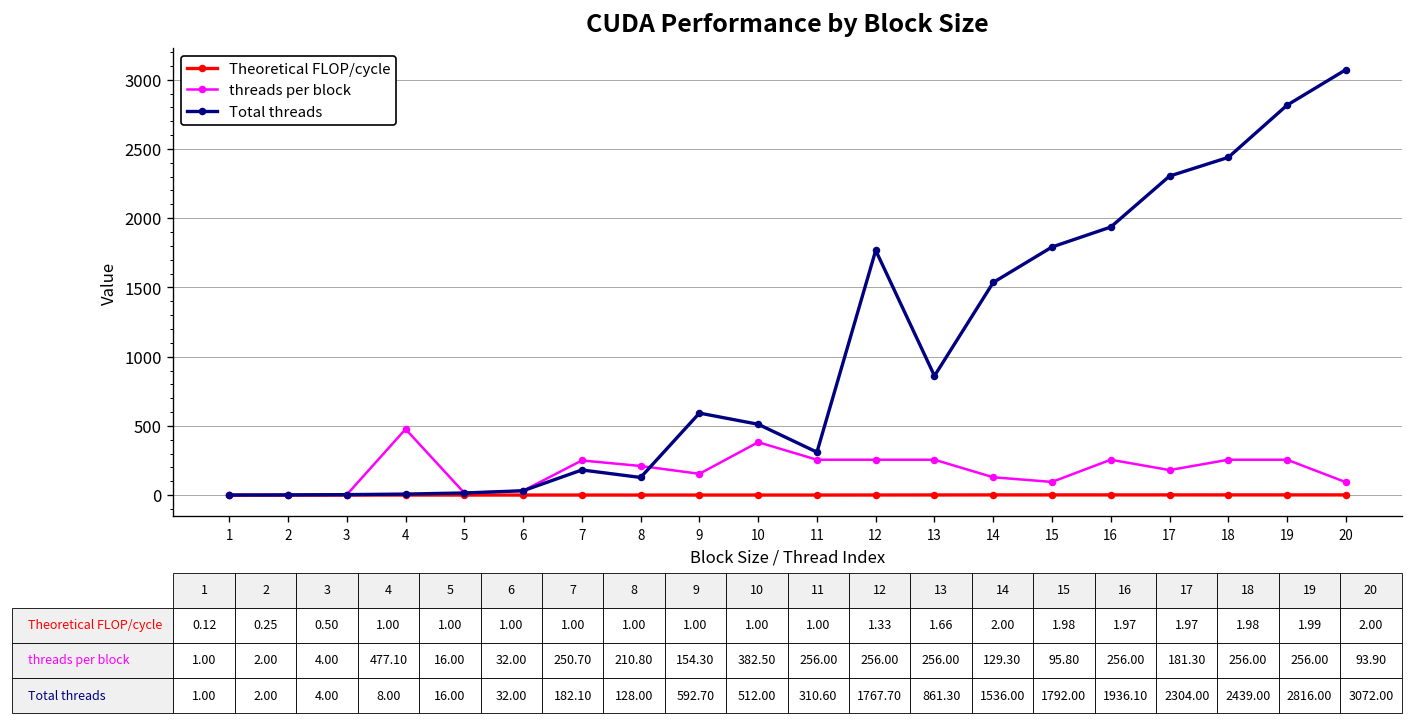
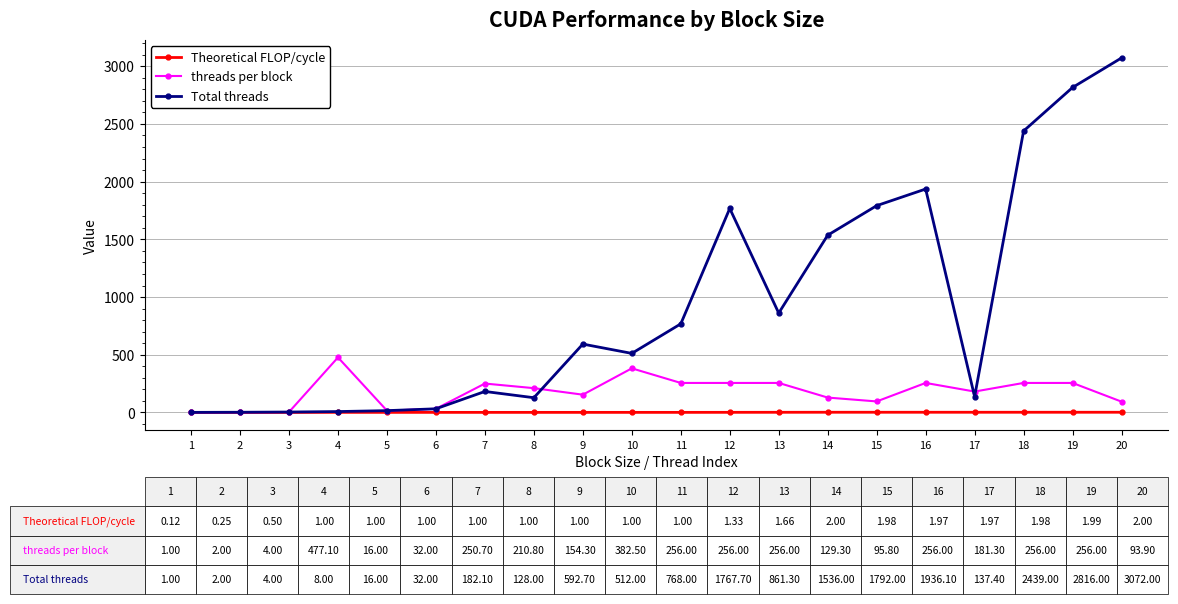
Total threads, 11: 310.60 -> 768.00
Total threads, 17: 2304.00 -> 137.40
